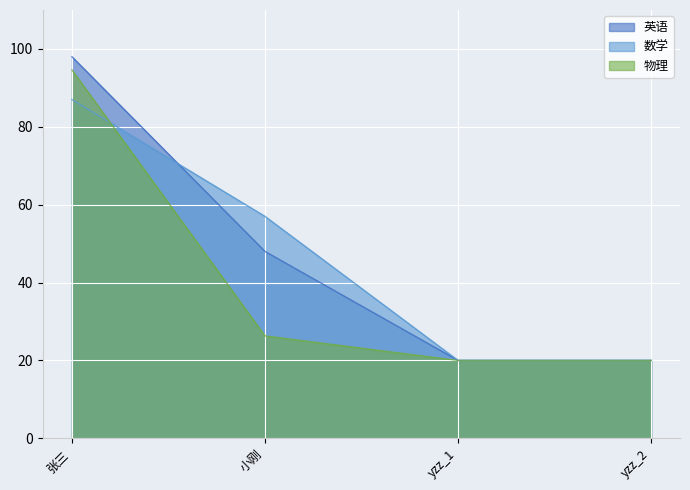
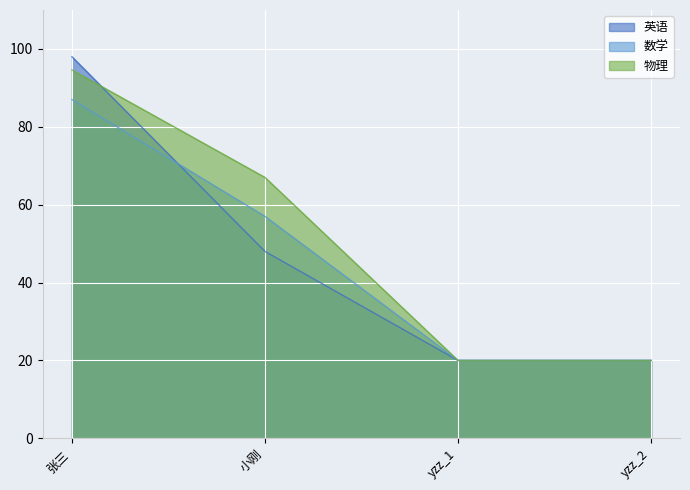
物理, 小刚: 26 -> 67
